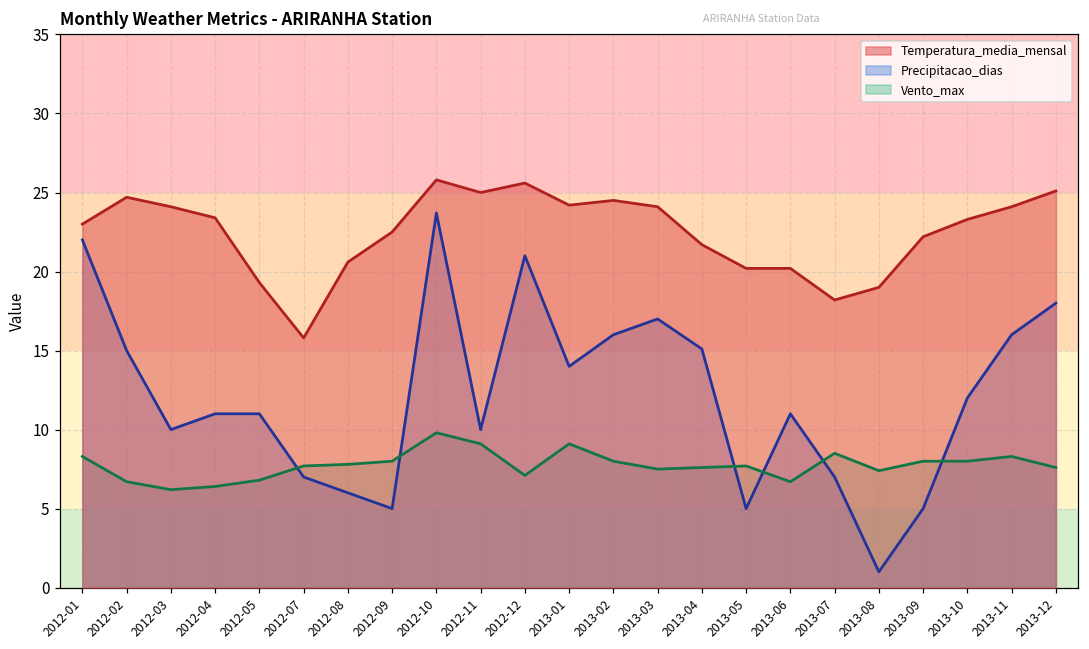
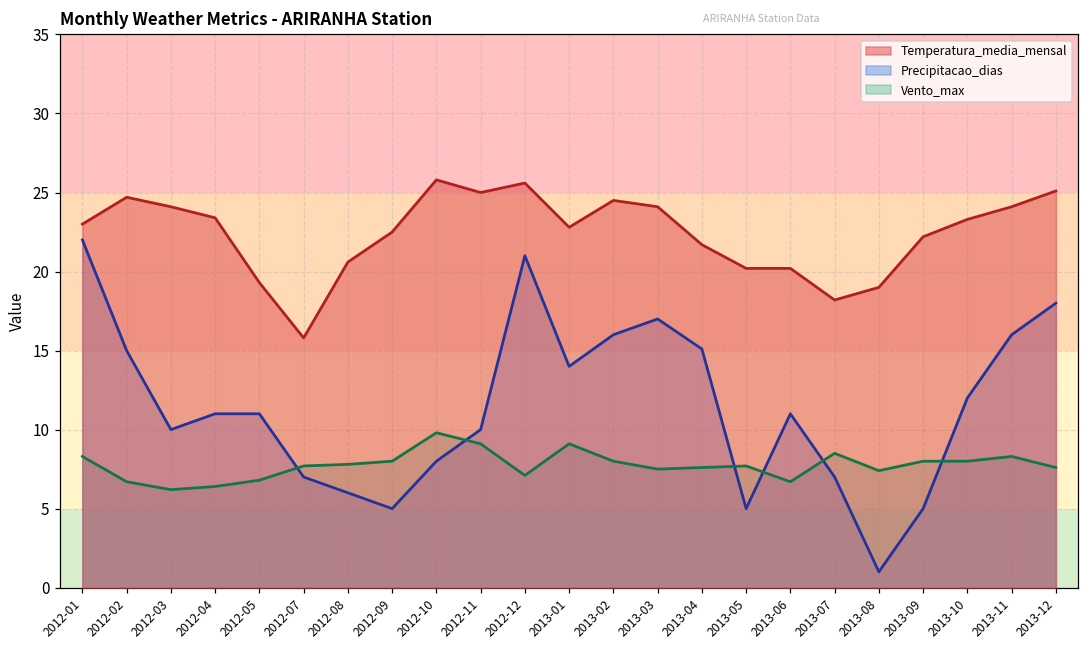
Precipitacao_dias, 2012-10: 23.7 -> 8.0
Temperatura_media_mensal, 2013-01: 24.2 -> 22.8
